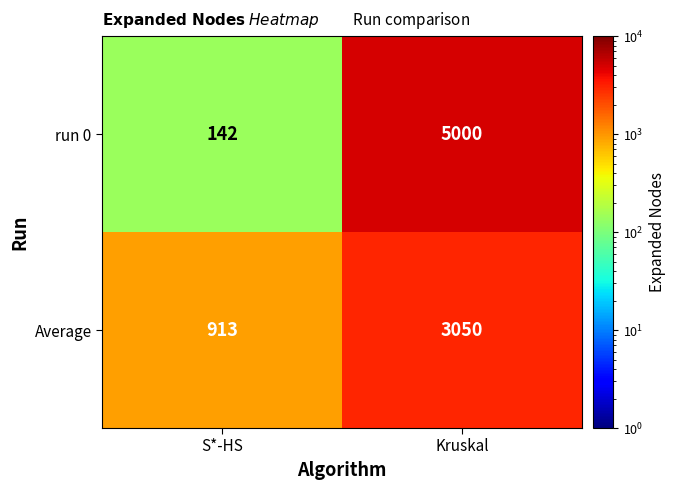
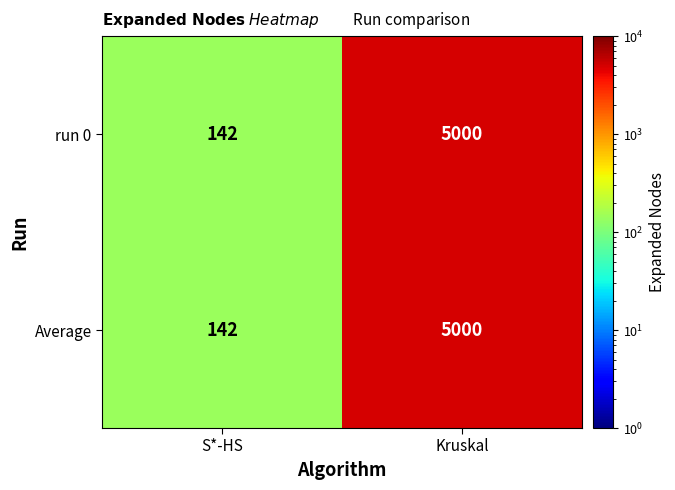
Average, S*-HS: 913 -> 142
Average, Kruskal: 3050 -> 5000
